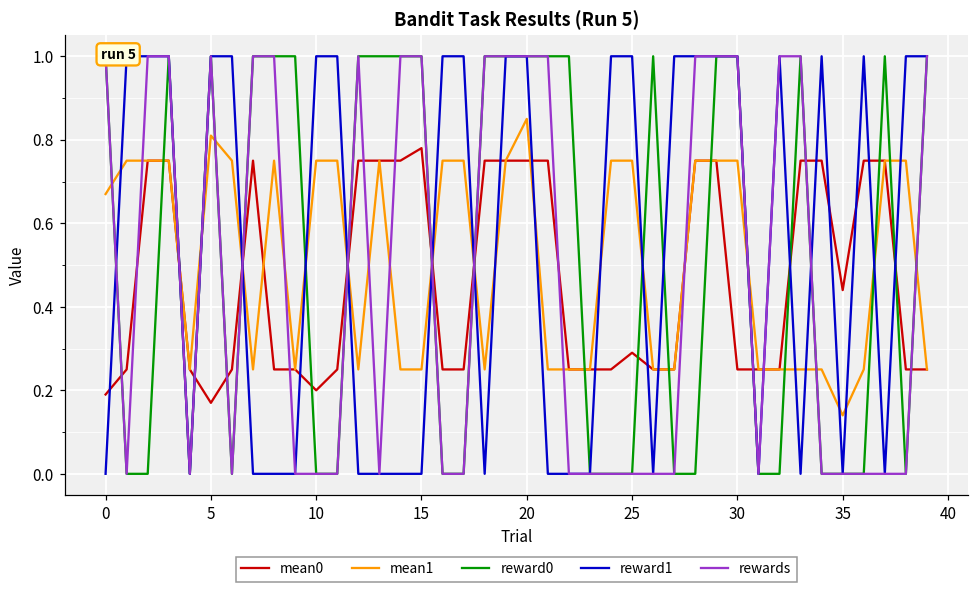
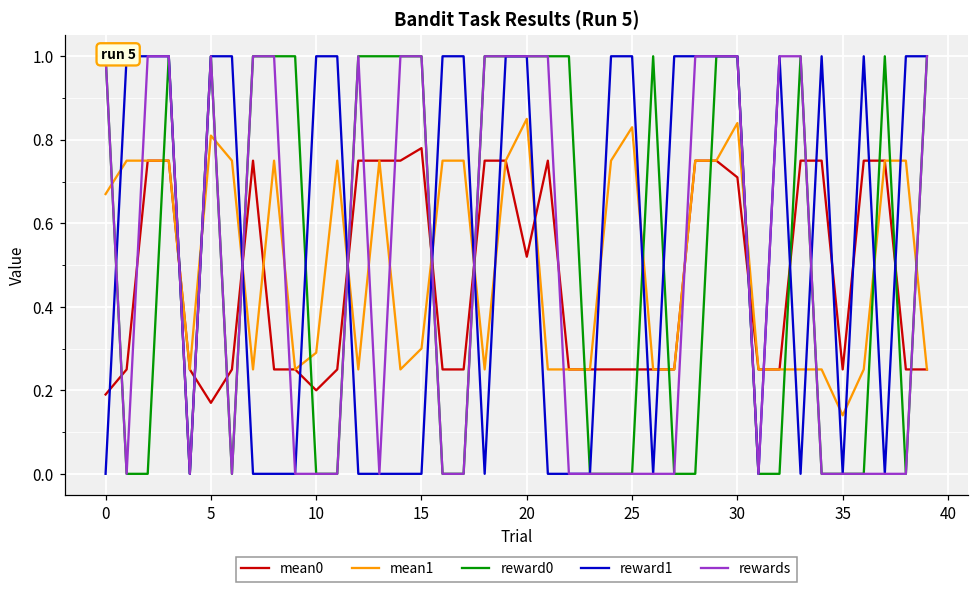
mean1, 10: 0.75 -> 0.29
mean1, 15: 0.25 -> 0.30
mean0, 20: 0.75 -> 0.52
mean0, 25: 0.29 -> 0.25
mean1, 25: 0.75 -> 0.83
mean0, 30: 0.25 -> 0.71
mean1, 30: 0.75 -> 0.84
mean0, 35: 0.44 -> 0.25
